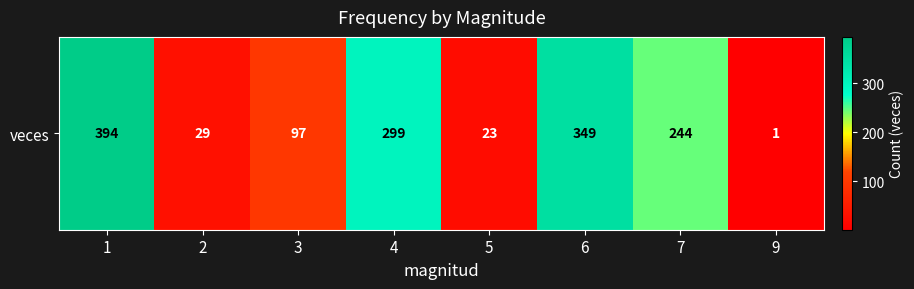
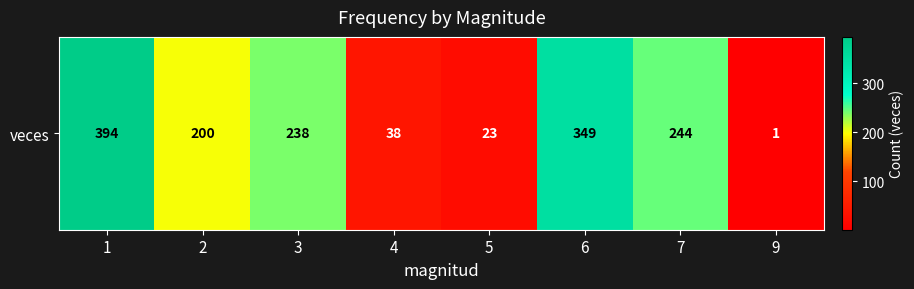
veces, 2: 29 -> 200
veces, 3: 97 -> 238
veces, 4: 299 -> 38
